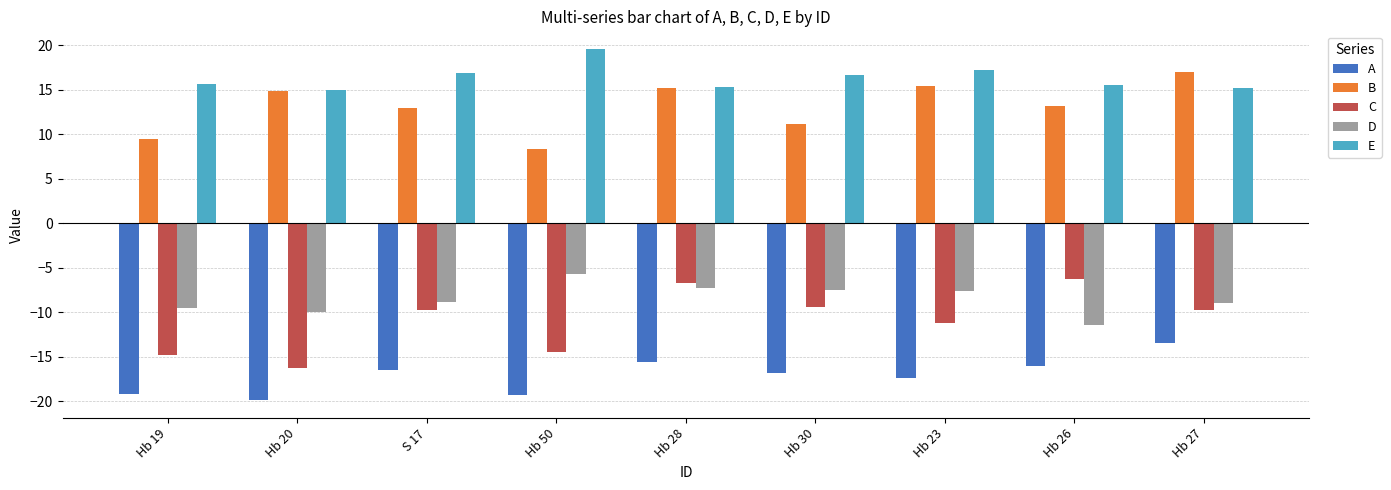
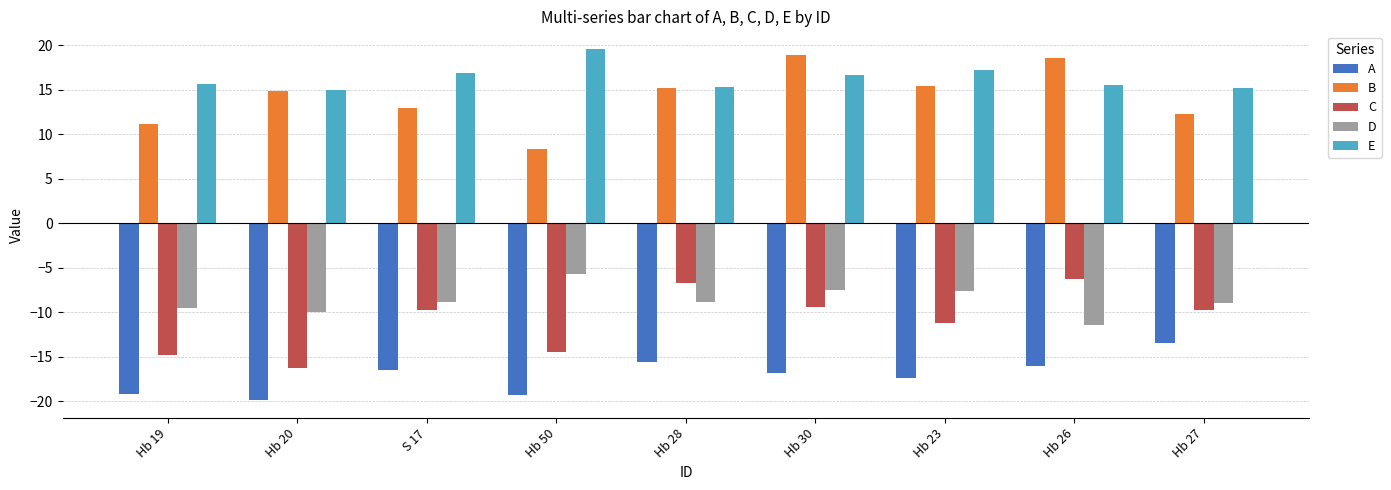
B, Hb 19: 9 -> 11
D, Hb 28: -7 -> -9
B, Hb 30: 11 -> 19
B, Hb 26: 13 -> 19
B, Hb 27: 17 -> 12
